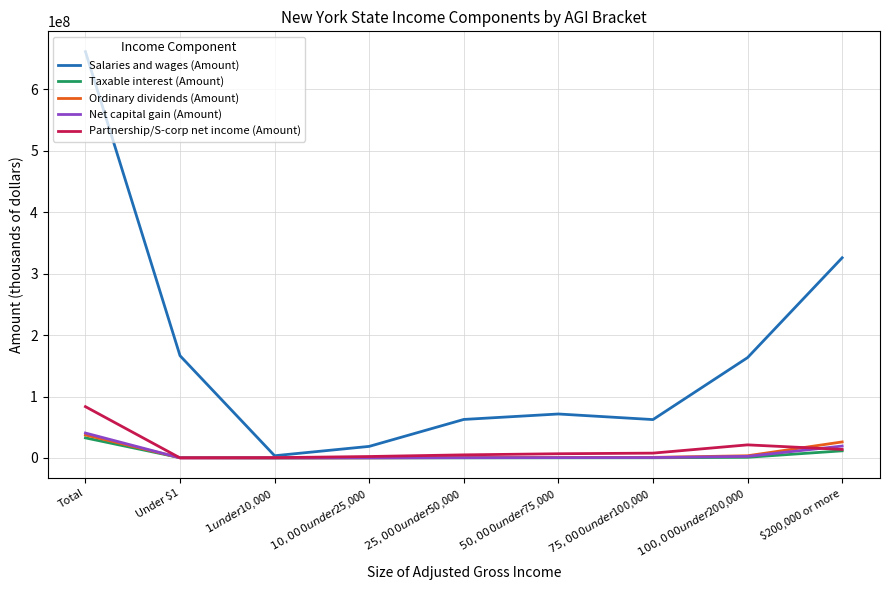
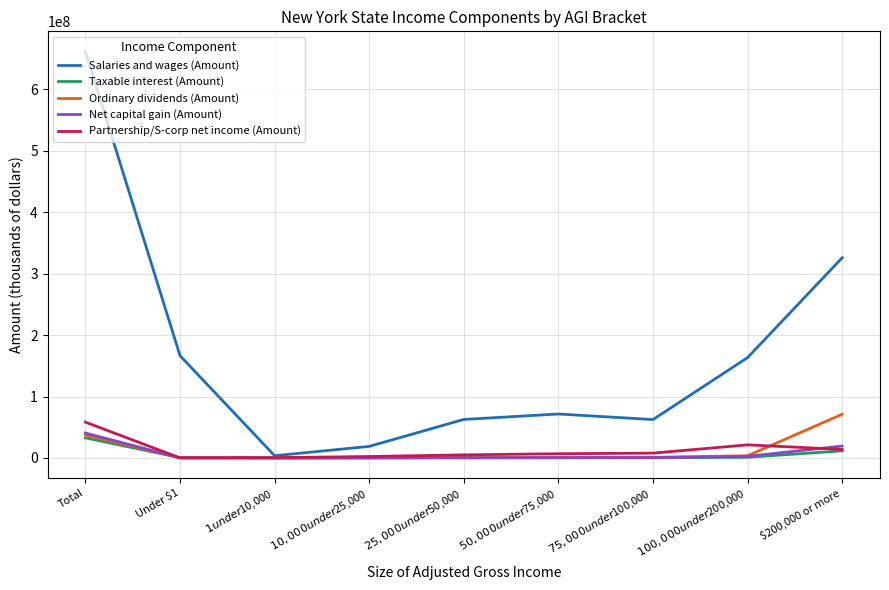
Partnership/S-corp net income (Amount), Total: 80000000 -> 60000000
Ordinary dividends (Amount), $200,000 or more: 30000000 -> 70000000
